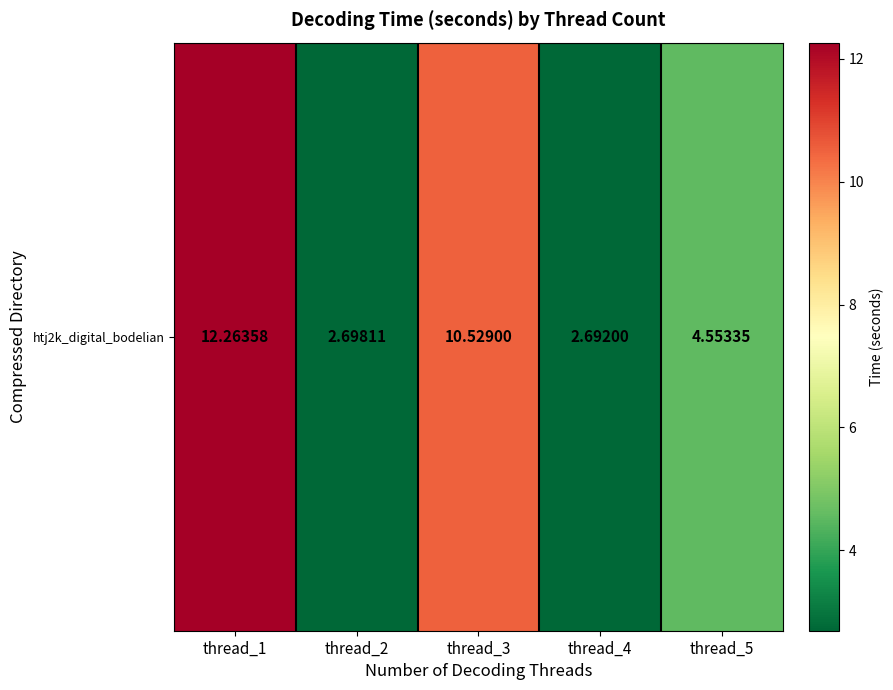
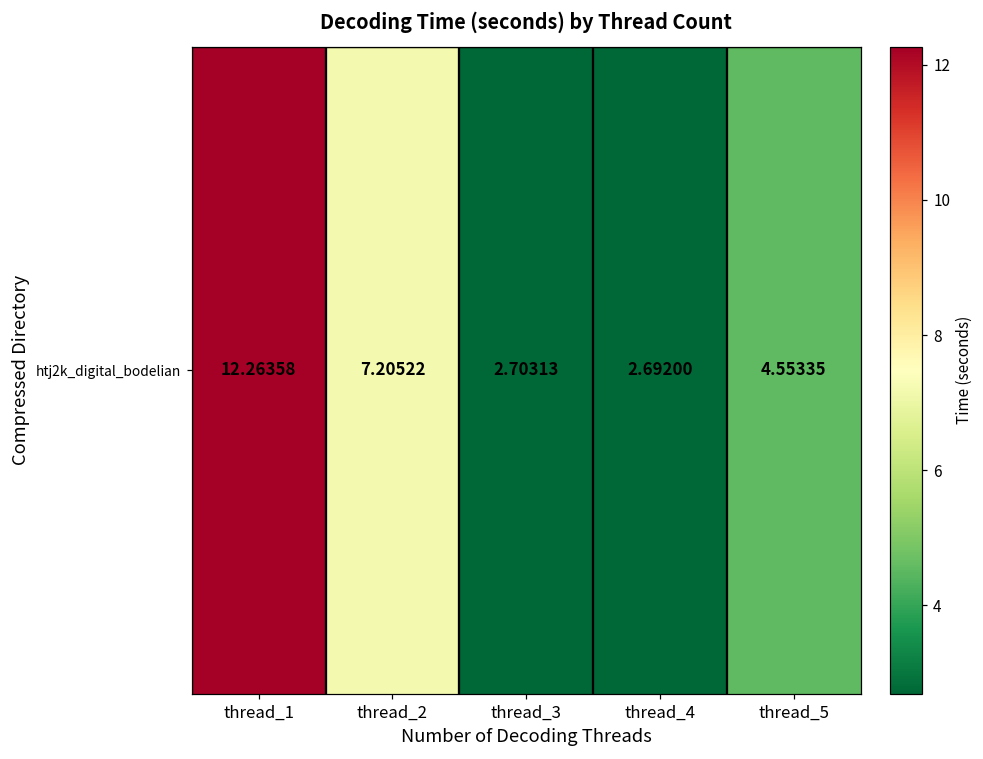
htj2k_digital_bodelian, thread_2: 2.69811 -> 7.20522
htj2k_digital_bodelian, thread_3: 10.52900 -> 2.70313
